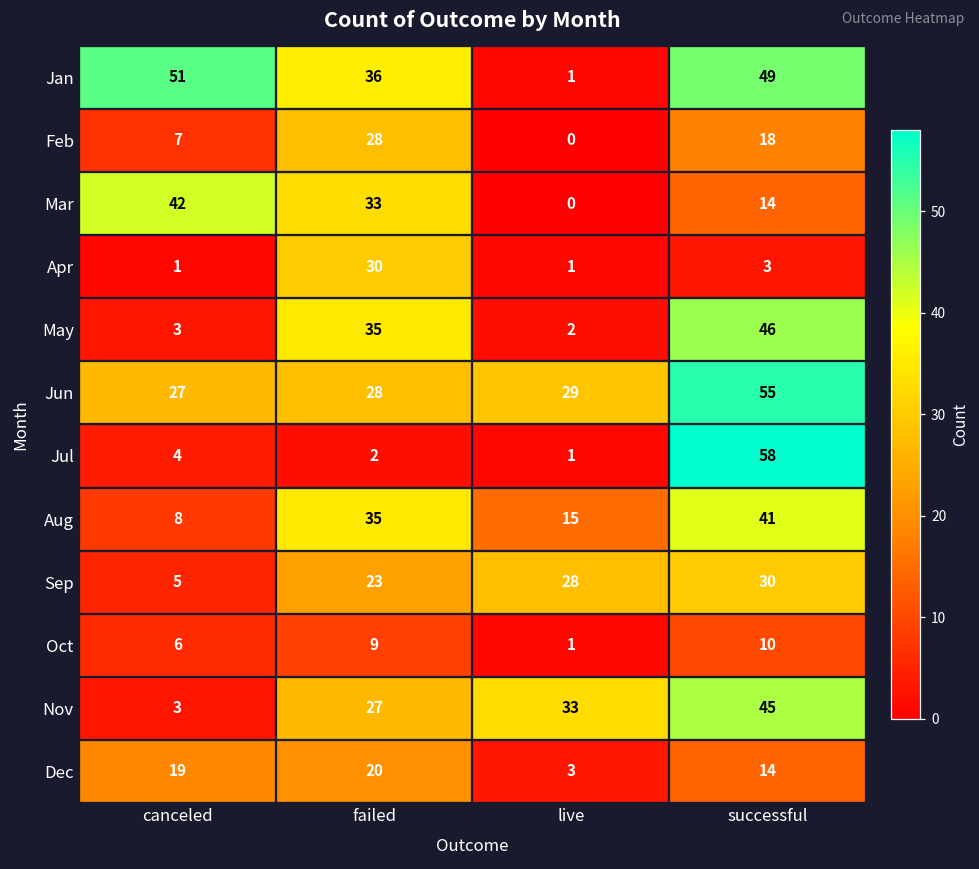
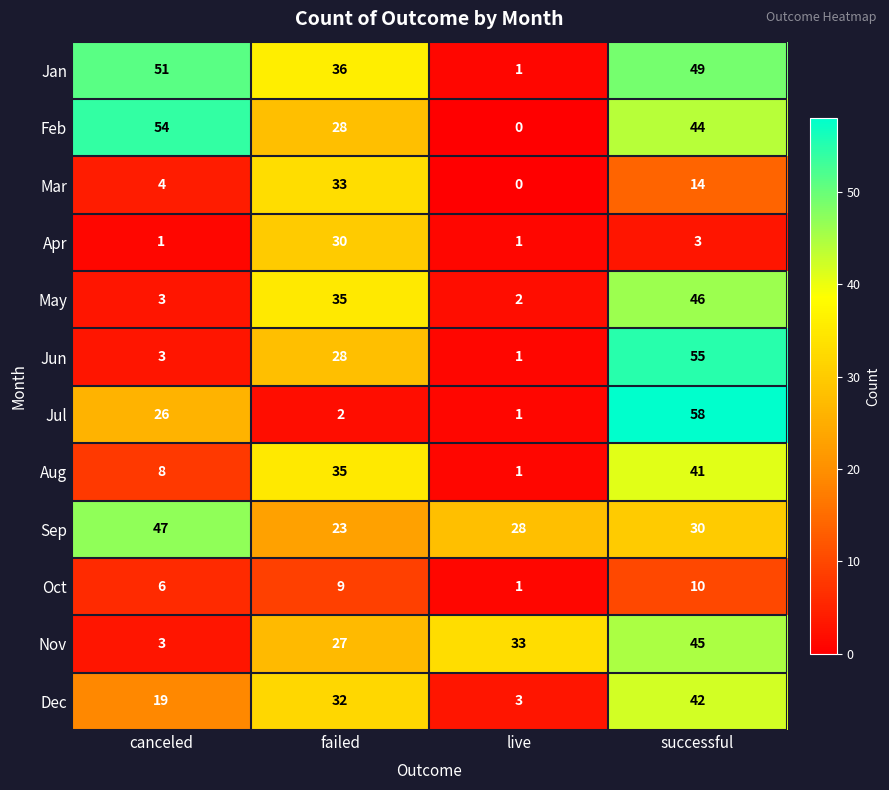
Feb, canceled: 7 -> 54
Feb, successful: 18 -> 44
Mar, canceled: 42 -> 4
Jun, canceled: 27 -> 3
Jun, live: 29 -> 1
Jul, canceled: 4 -> 26
Aug, live: 15 -> 1
Sep, canceled: 5 -> 47
Dec, failed: 20 -> 32
Dec, successful: 14 -> 42
